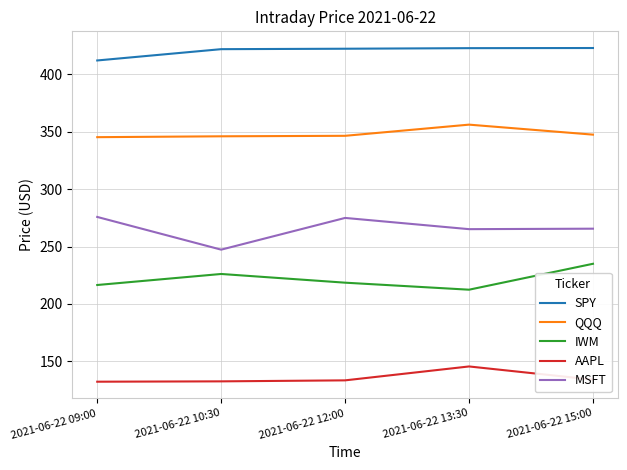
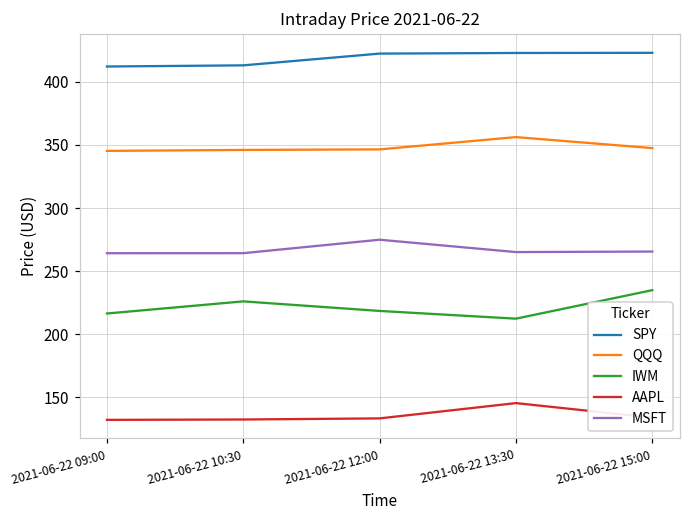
MSFT, 2021-06-22 09:00: 276 -> 264
SPY, 2021-06-22 10:30: 422 -> 413
MSFT, 2021-06-22 10:30: 247 -> 264
